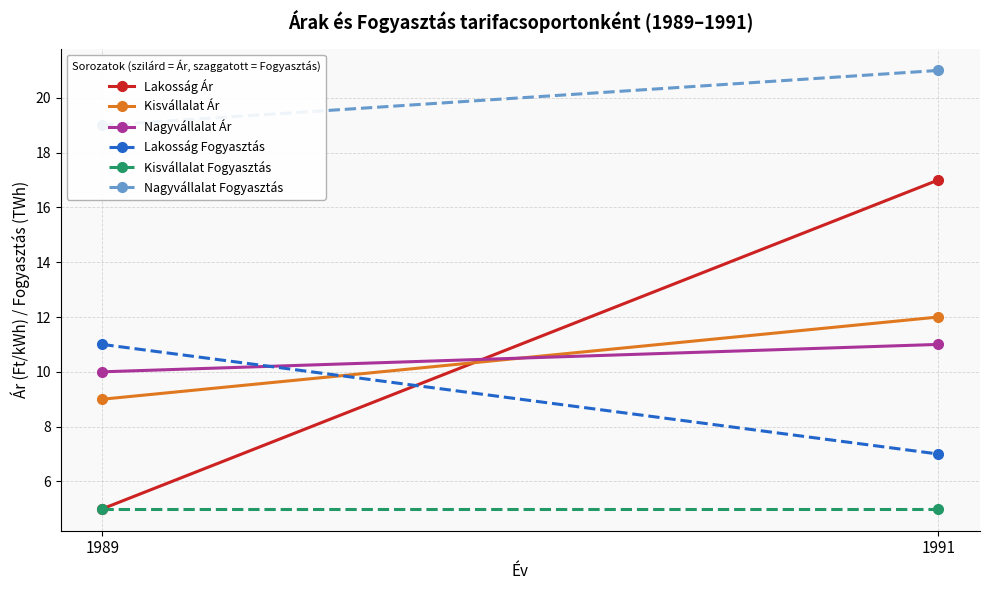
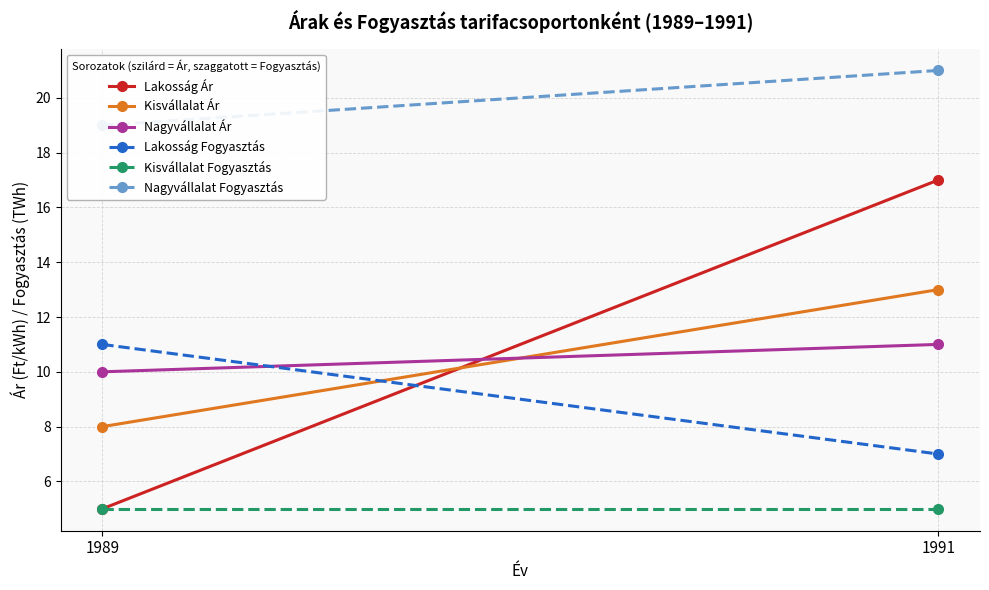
Kisvállalat Ár, 1989: 9 -> 8
Kisvállalat Ár, 1991: 12 -> 13
